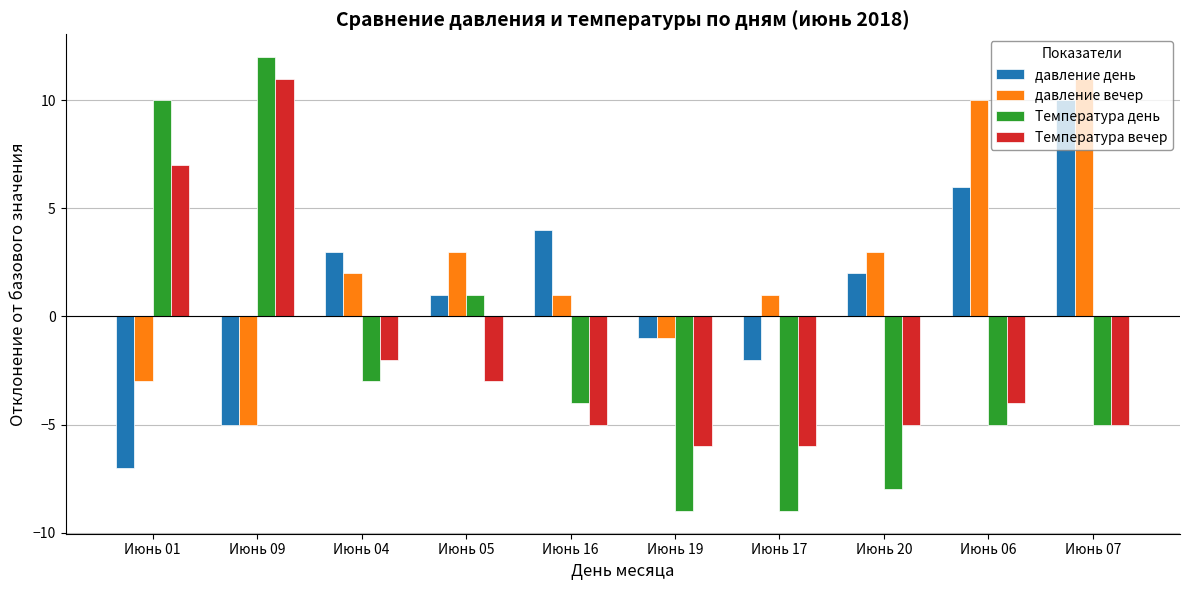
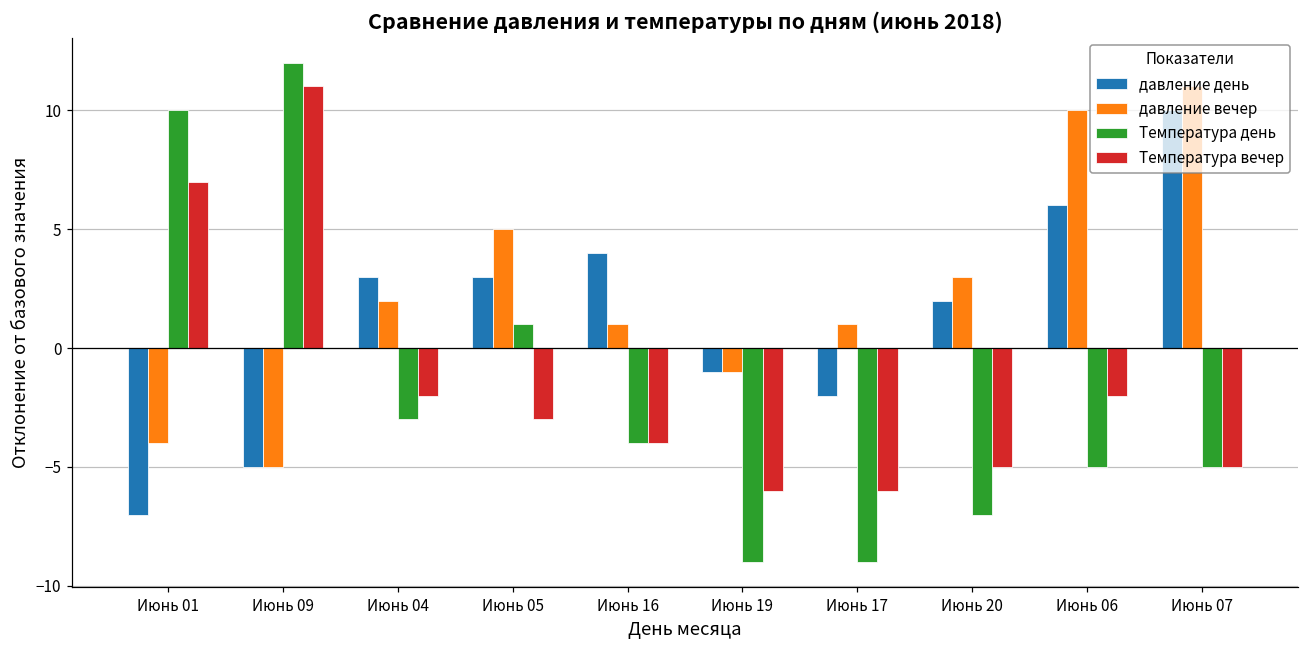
давление вечер, Июнь 01: -3.0 -> -4.0
давление день, Июнь 05: 1.0 -> 3.0
давление вечер, Июнь 05: 3.0 -> 5.0
Температура вечер, Июнь 16: -5.0 -> -4.0
Температура день, Июнь 20: -8.0 -> -7.0
Температура вечер, Июнь 06: -4.0 -> -2.0
